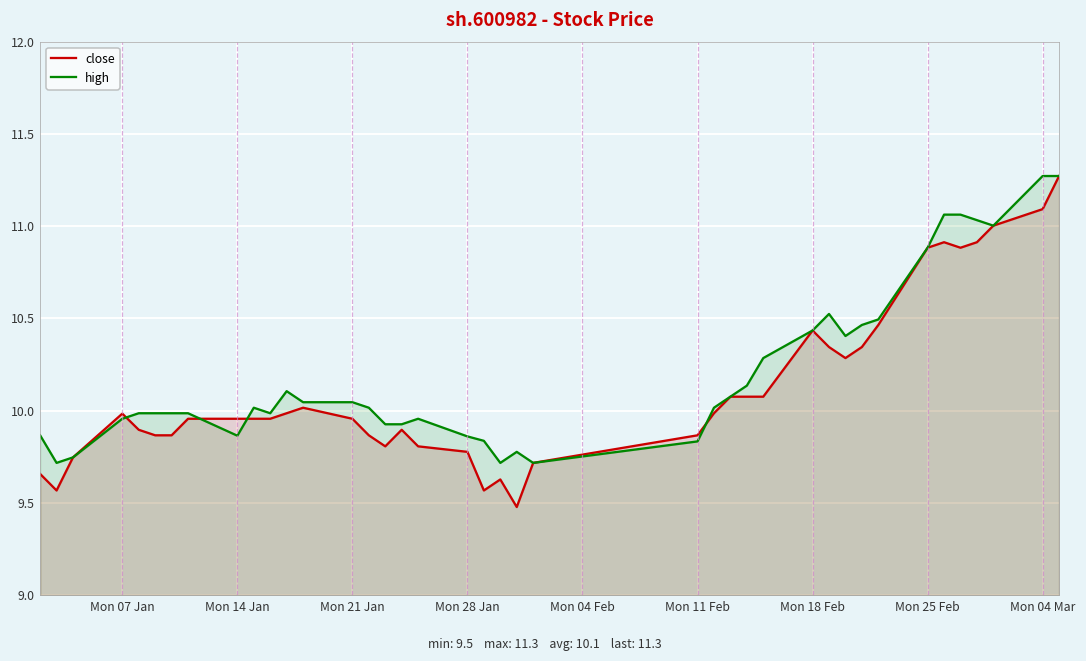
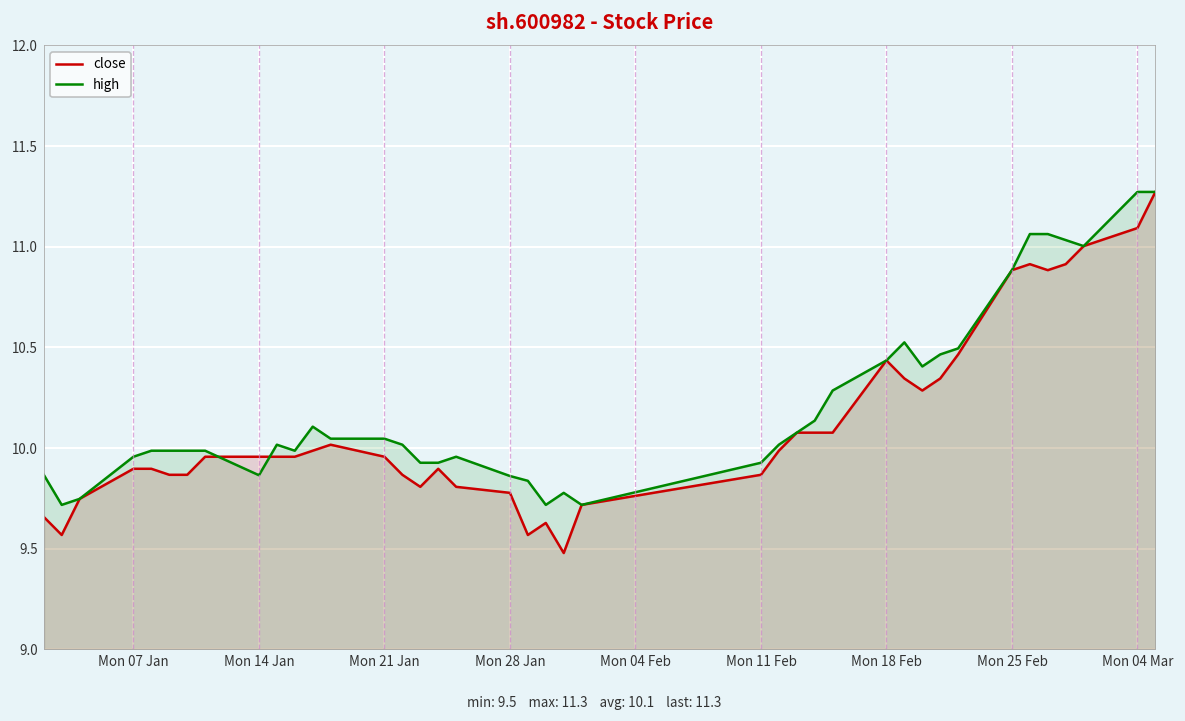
close, Mon 07 Jan: 9.98 -> 9.90
high, Mon 11 Feb: 9.83 -> 9.93
